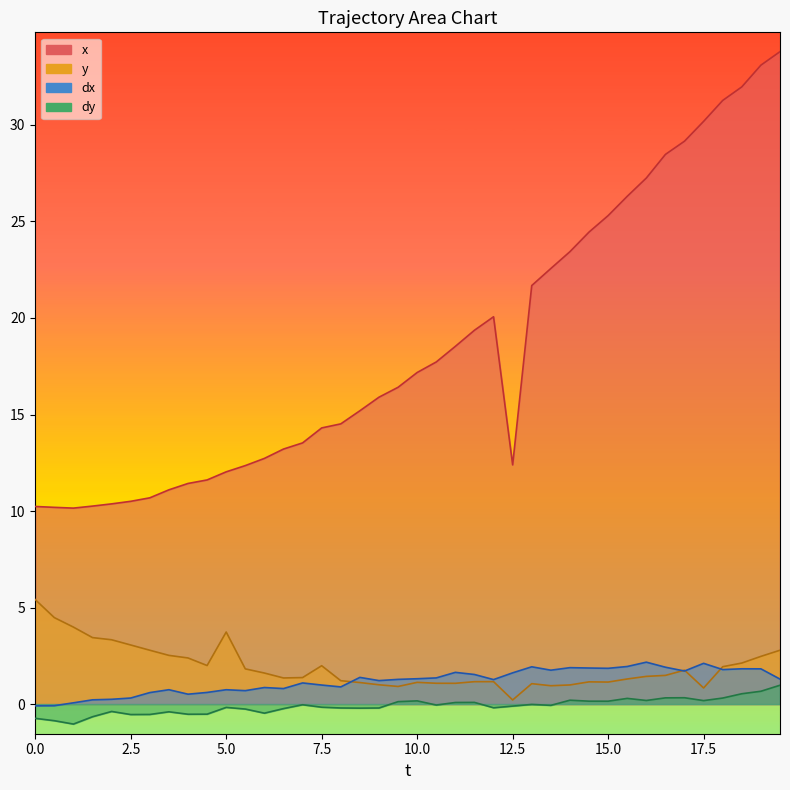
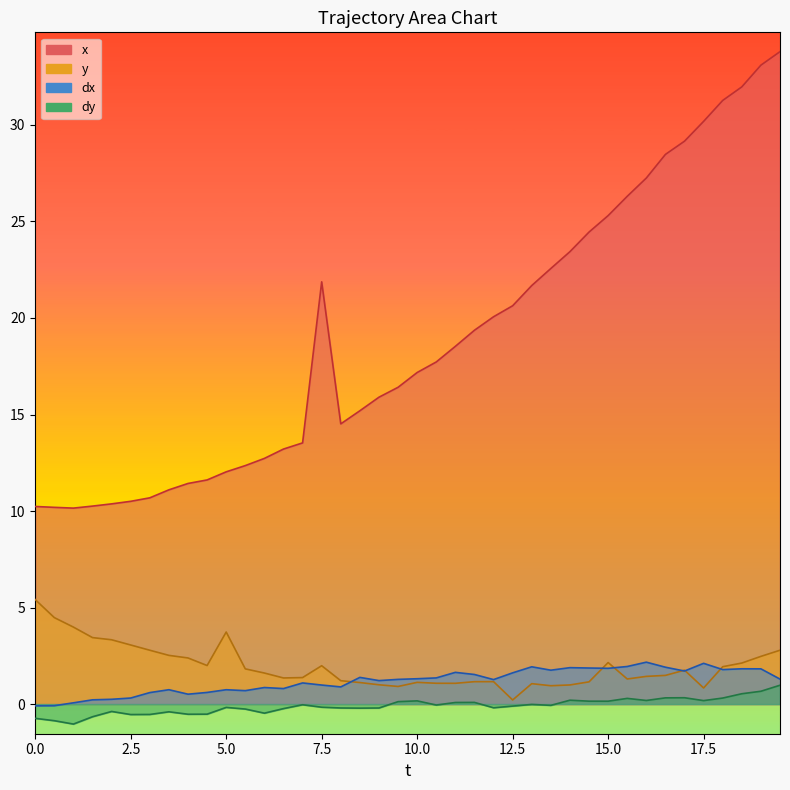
x, 7.5: 14.3 -> 21.9
x, 12.5: 12.4 -> 20.6
y, 15.0: 1.1 -> 2.2
